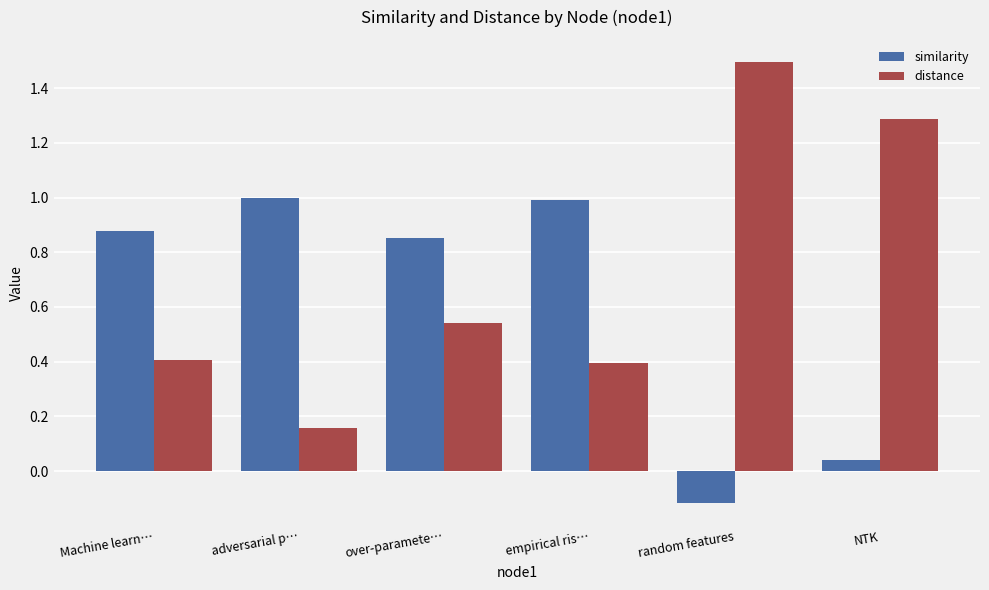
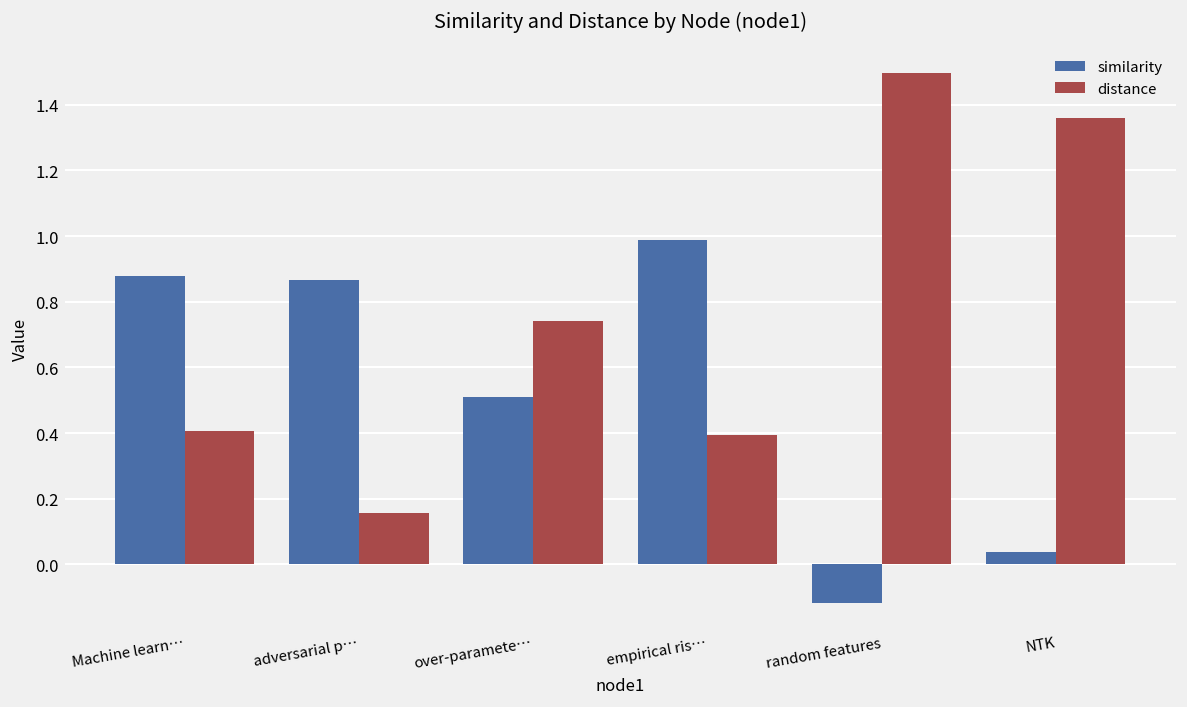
similarity, adversarial p…: 1.00 -> 0.87
similarity, over-paramete…: 0.85 -> 0.51
distance, over-paramete…: 0.54 -> 0.74
distance, NTK: 1.29 -> 1.36
